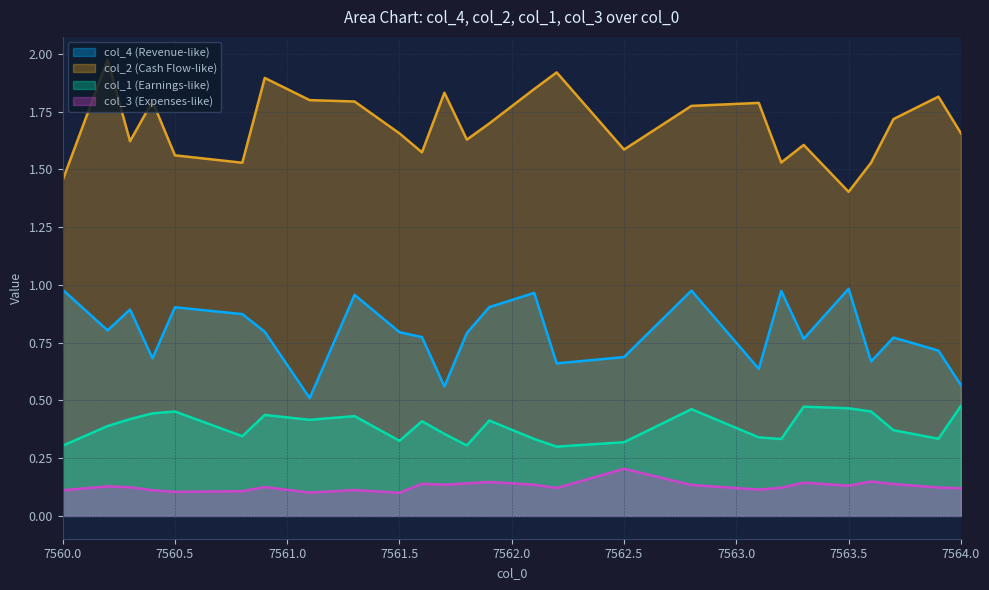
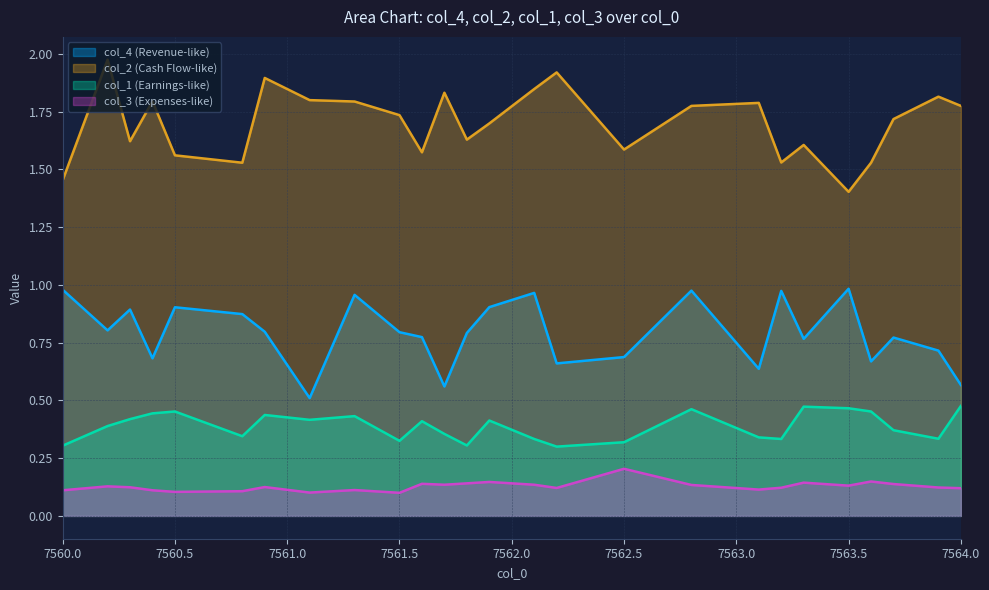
col_2 (Cash Flow-like), 7561.5: 1.66 -> 1.74
col_2 (Cash Flow-like), 7564.0: 1.66 -> 1.78
